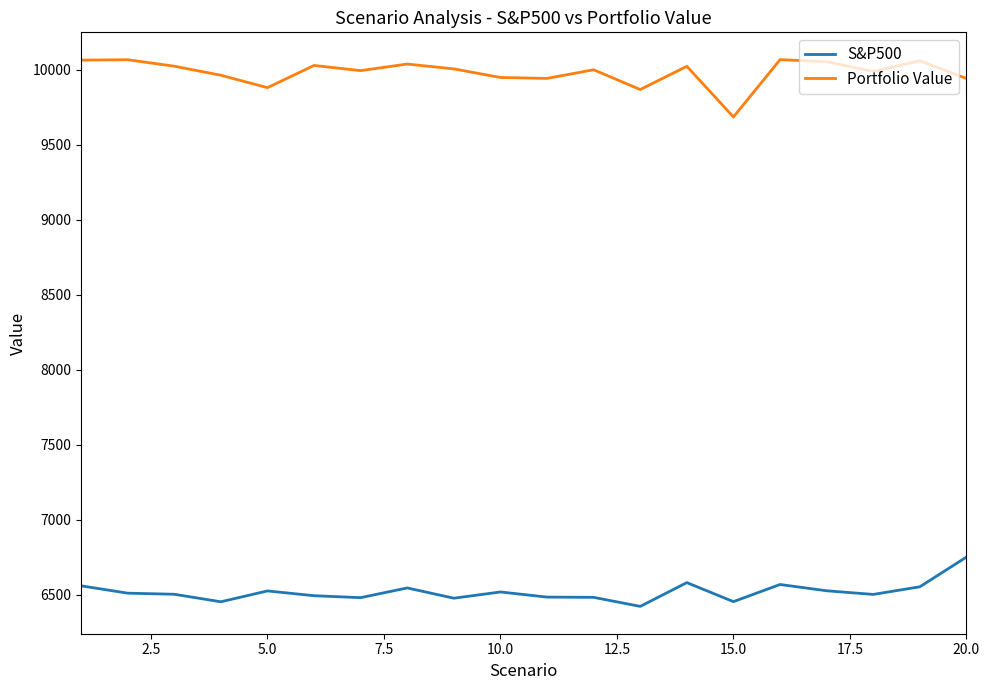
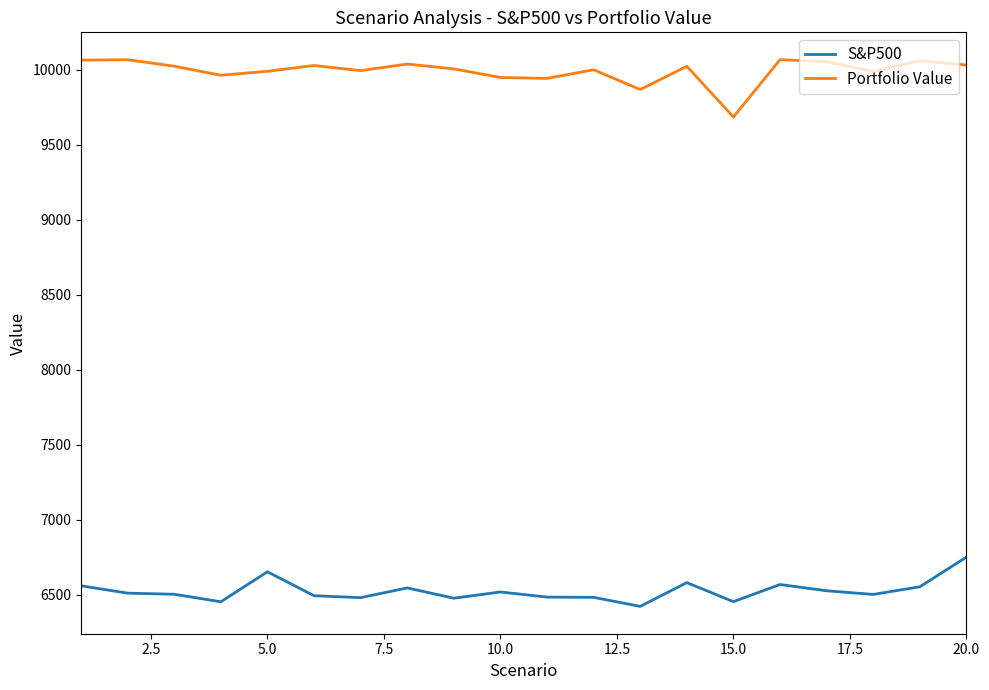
S&P500, 5.0: 6520 -> 6650
Portfolio Value, 5.0: 9880 -> 9990
Portfolio Value, 20.0: 9940 -> 10030
